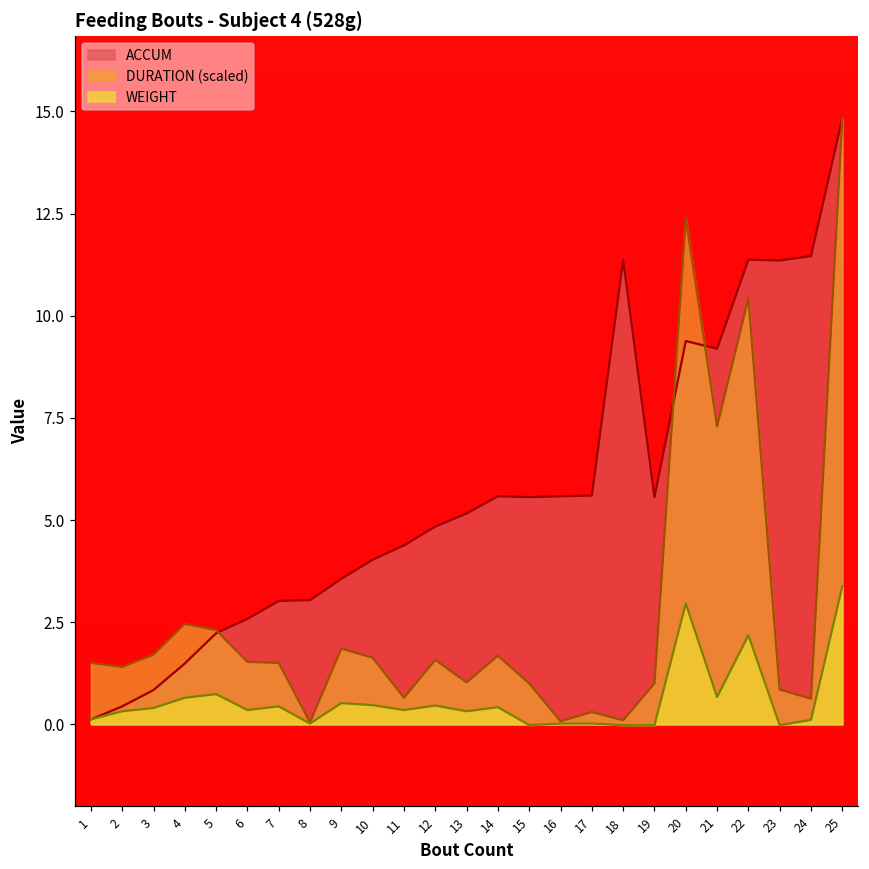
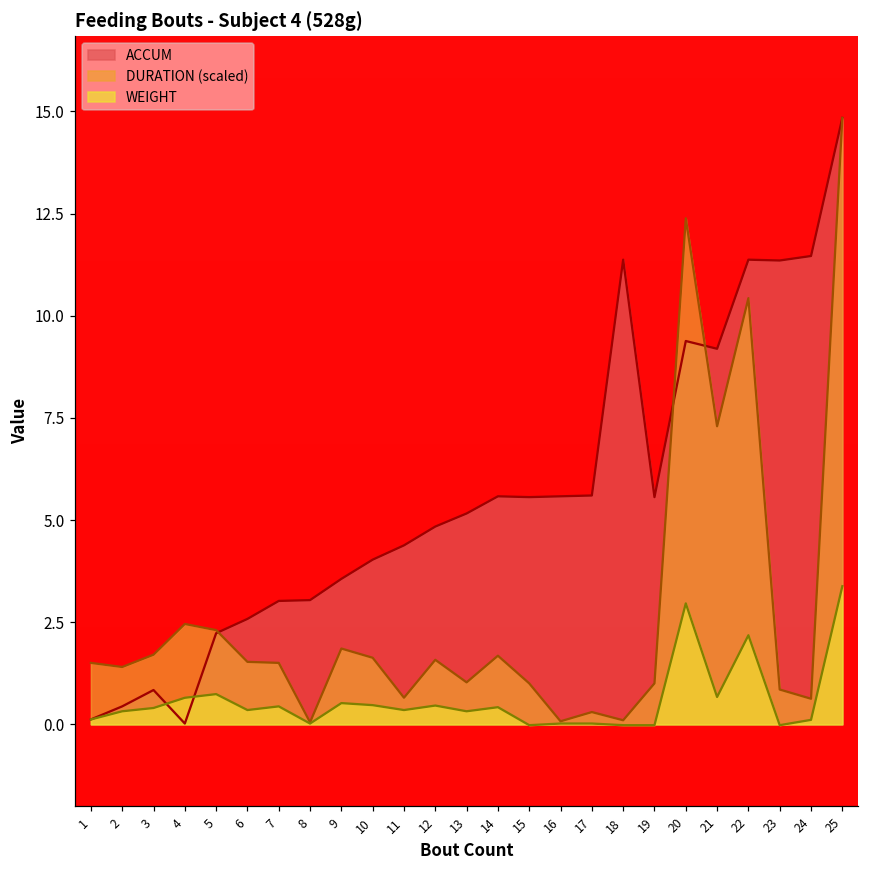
ACCUM, 4: 1.5 -> 0.0
